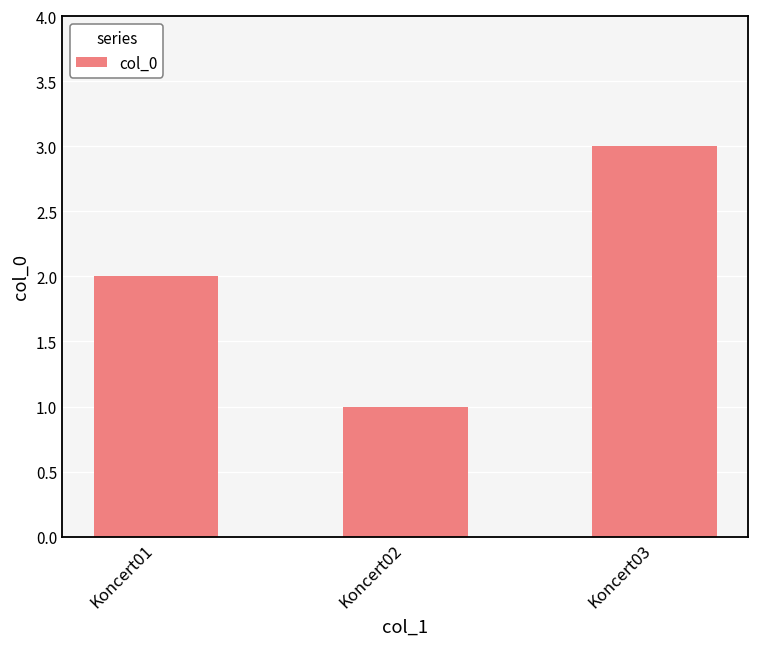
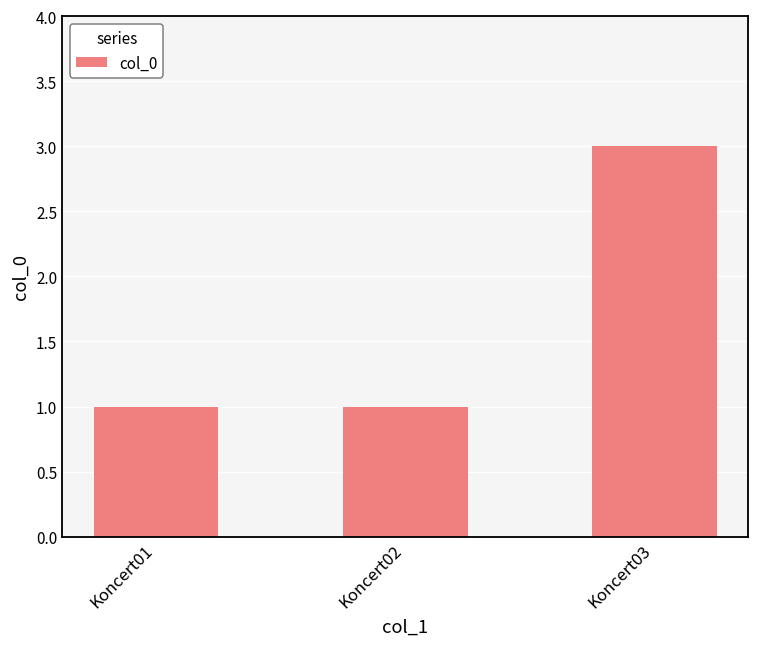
Koncert01: 2 -> 1
